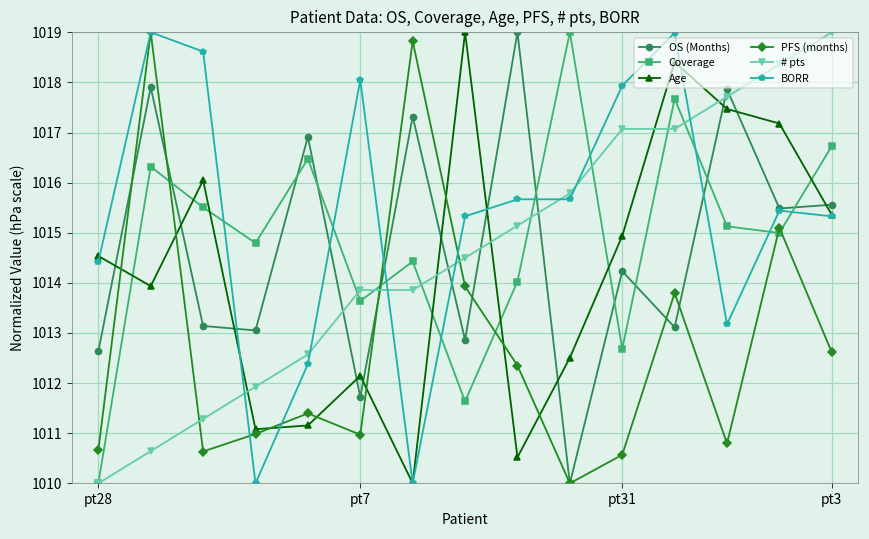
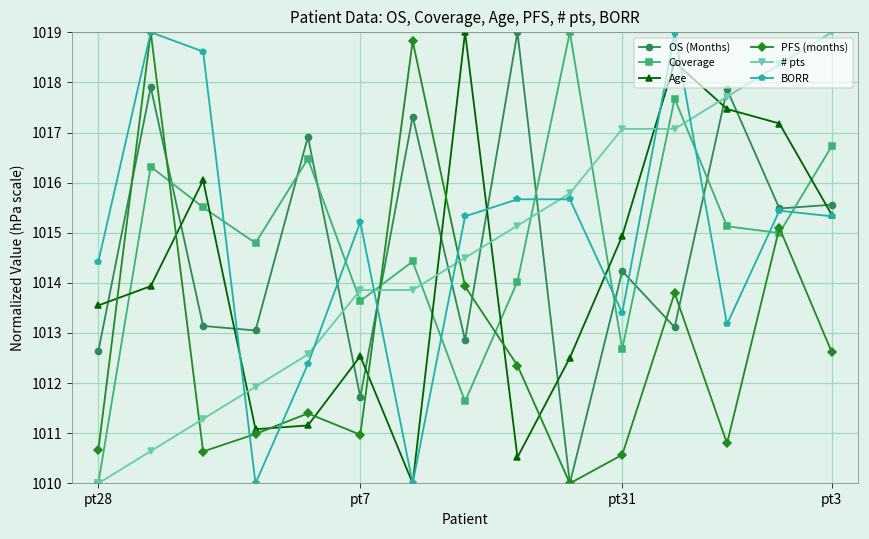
Age, pt28: 1014.5 -> 1013.5
Age, pt7: 1012.1 -> 1012.5
BORR, pt7: 1018.0 -> 1015.2
BORR, pt31: 1017.9 -> 1013.4
